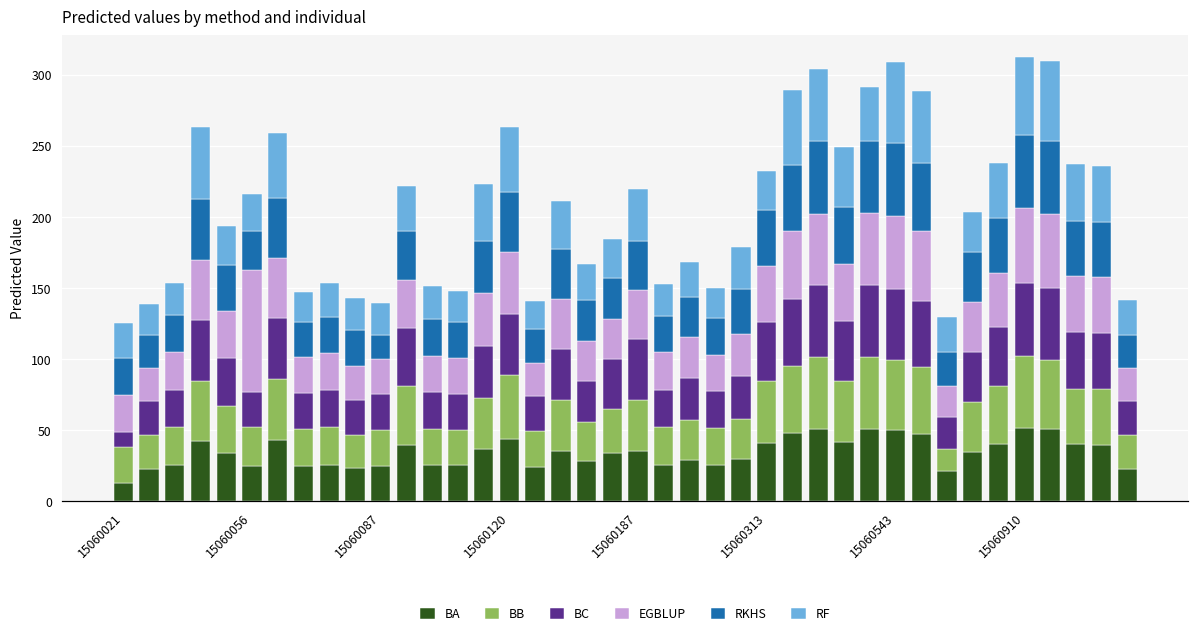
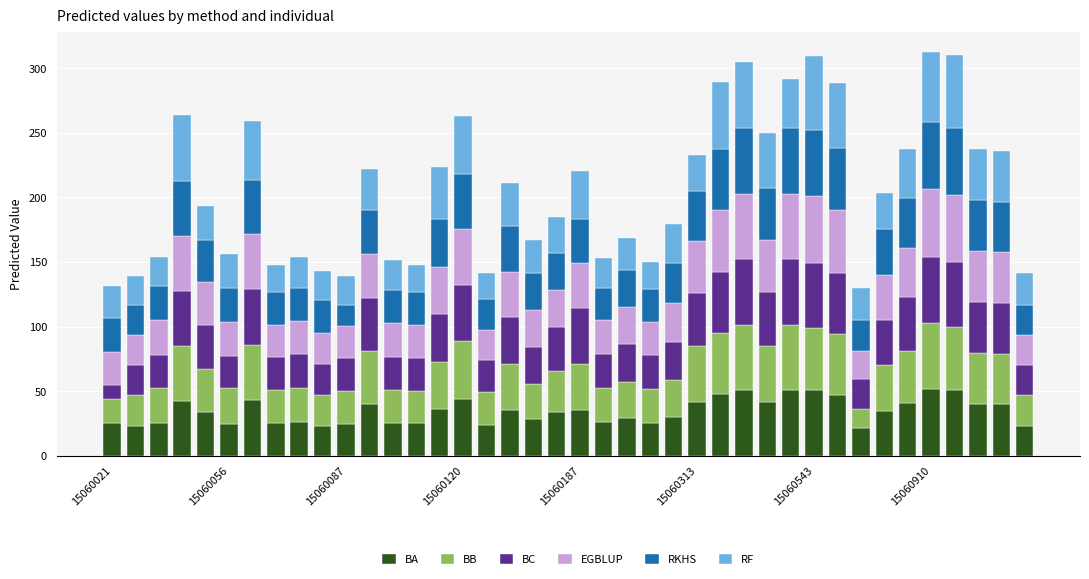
BA, 15060021: 13 -> 25
BB, 15060021: 25 -> 19
EGBLUP, 15060056: 86 -> 26
